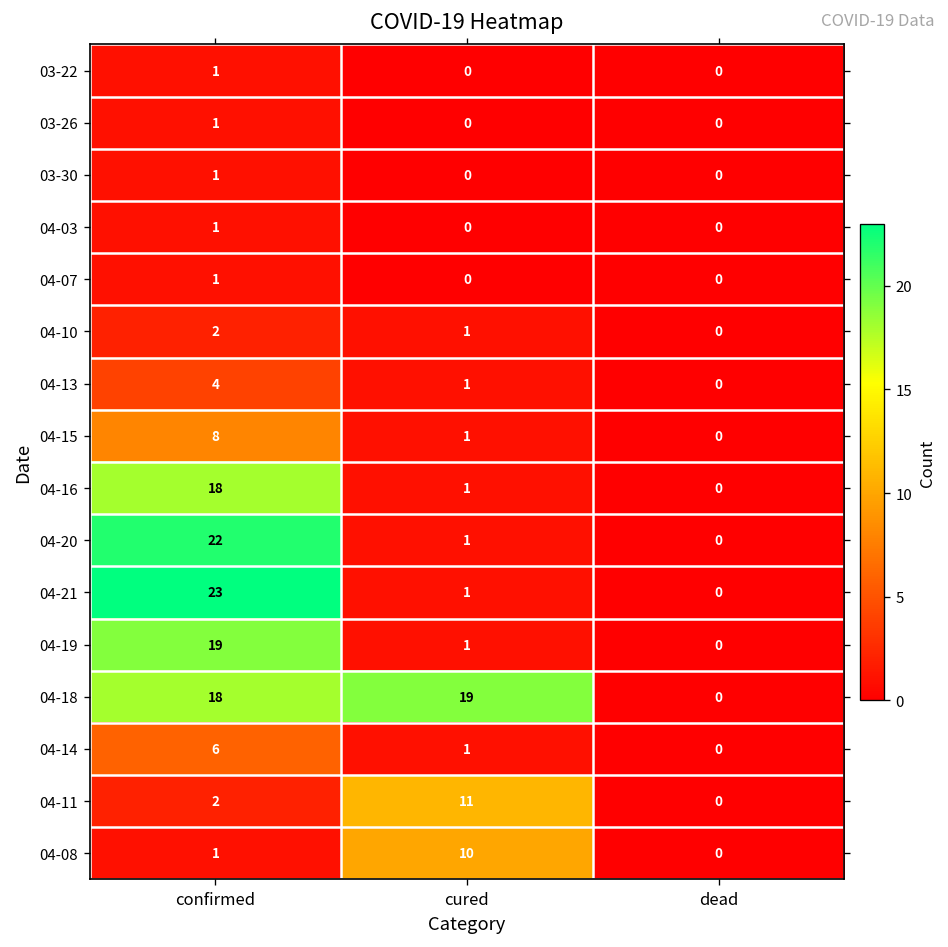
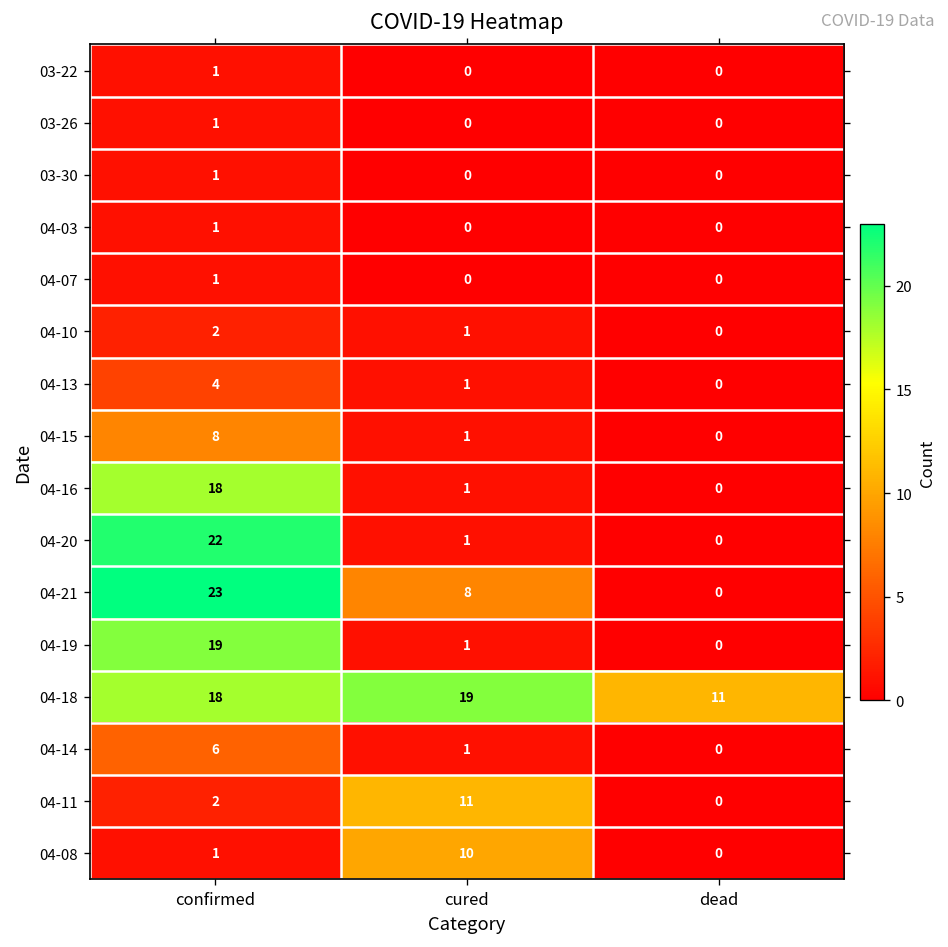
04-21, cured: 1 -> 8
04-18, dead: 0 -> 11
